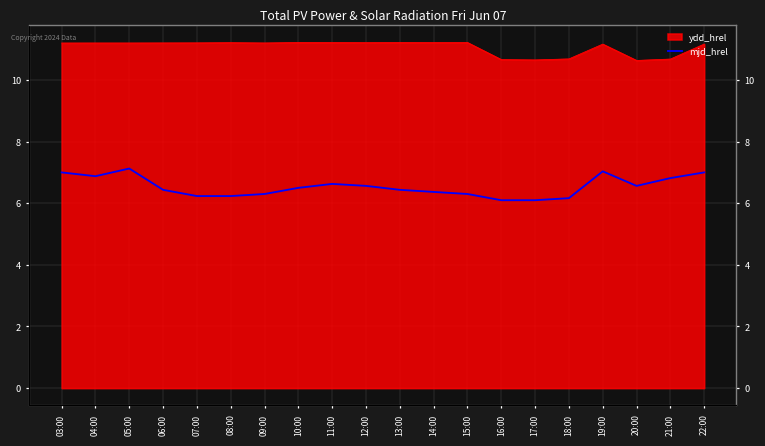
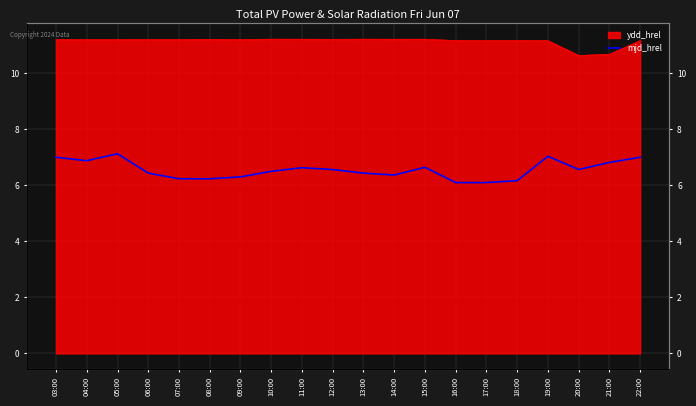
mjd_hrel, 15:00: 6.3 -> 6.6
ydd_hrel, 16:00: 10.7 -> 11.2
ydd_hrel, 17:00: 10.6 -> 11.2
ydd_hrel, 18:00: 10.7 -> 11.2
